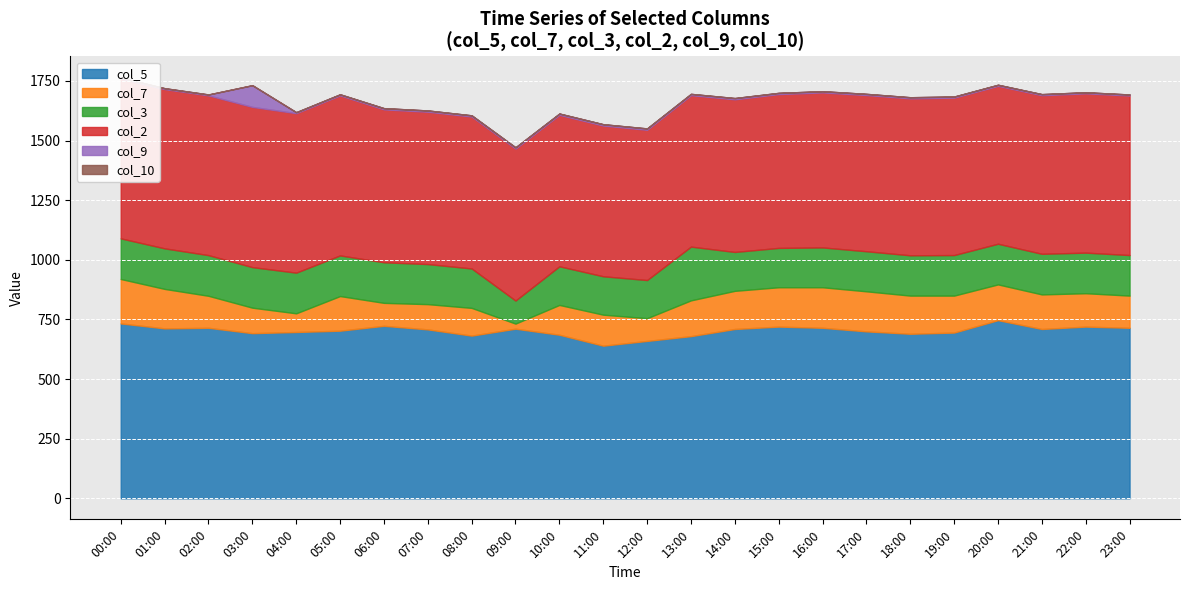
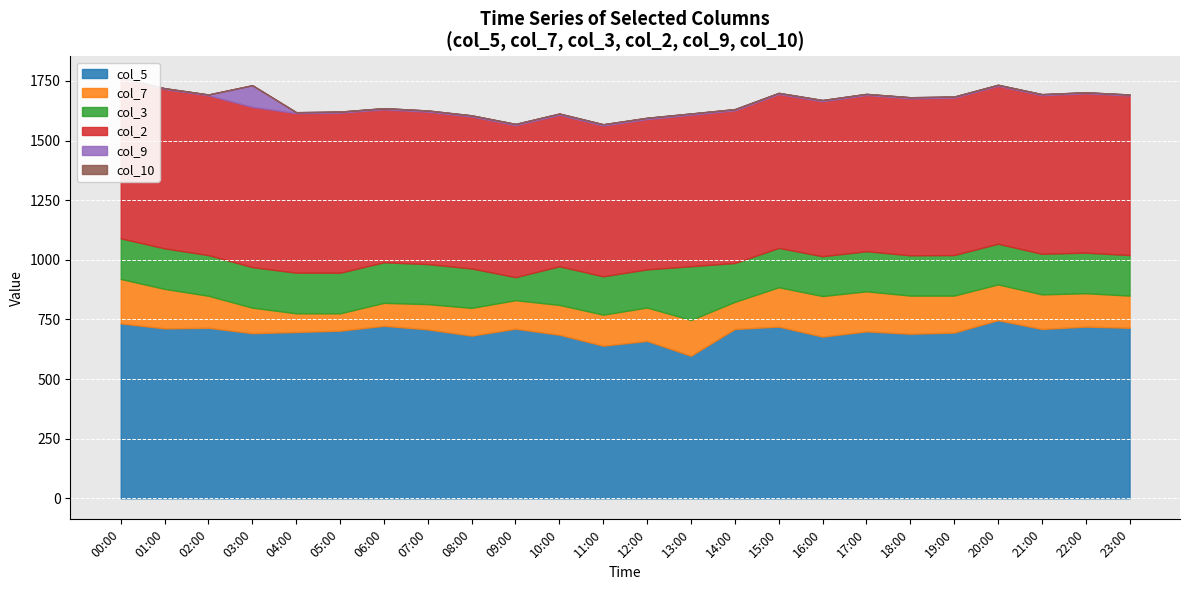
col_7, 05:00: 150 -> 70
col_7, 09:00: 20 -> 120
col_7, 12:00: 100 -> 140
col_5, 13:00: 680 -> 600
col_7, 14:00: 160 -> 110
col_5, 16:00: 720 -> 680
